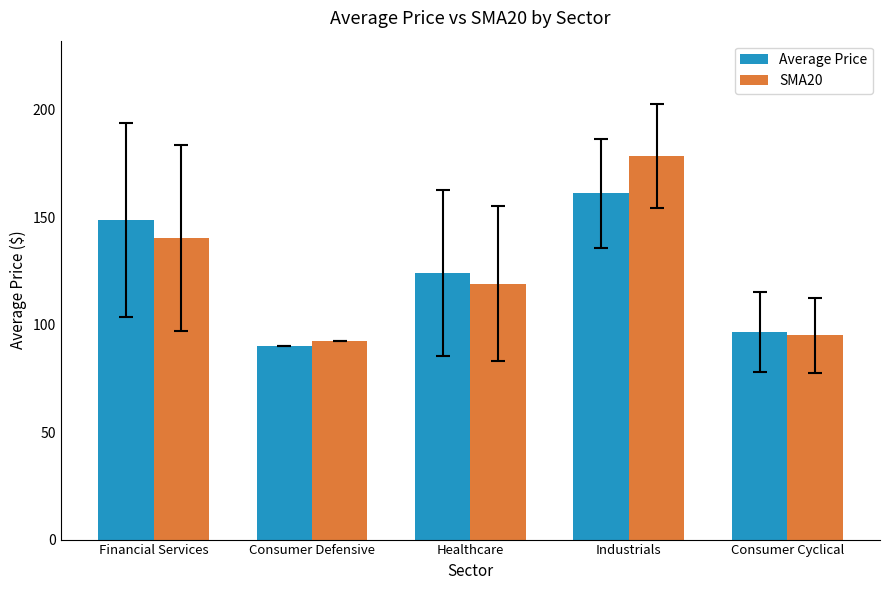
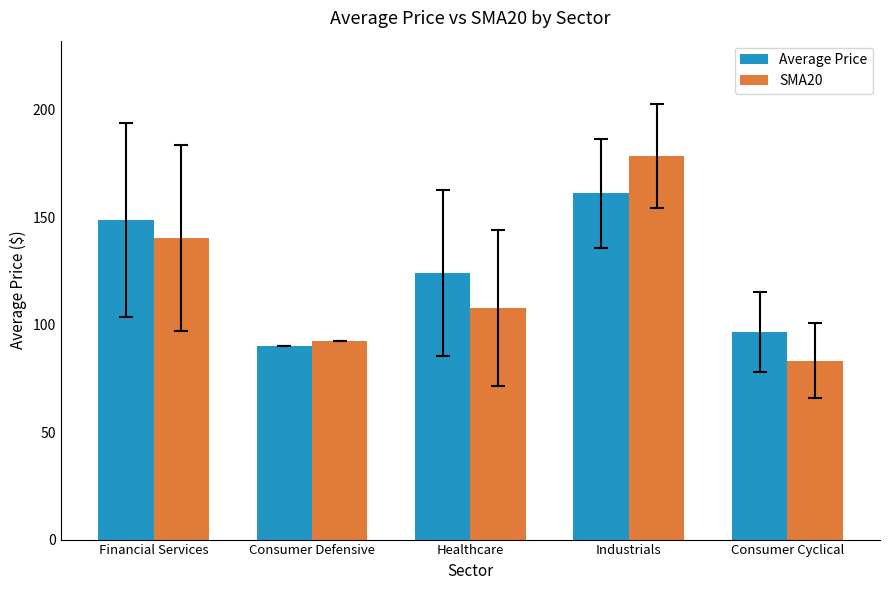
SMA20, Healthcare: 119 -> 108
SMA20, Consumer Cyclical: 95 -> 83
